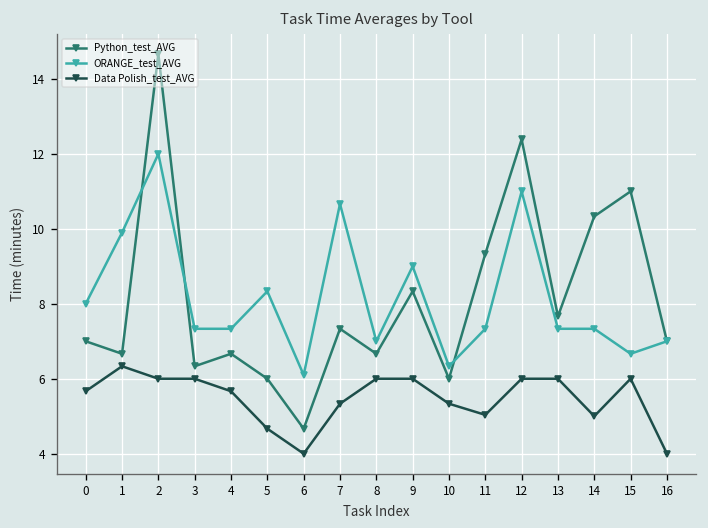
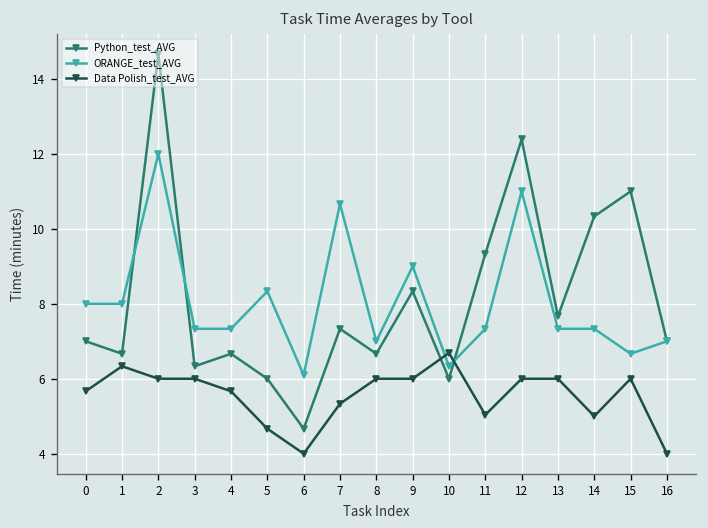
ORANGE_test_AVG, 1: 9.9 -> 8.0
Data Polish_test_AVG, 10: 5.3 -> 6.7
